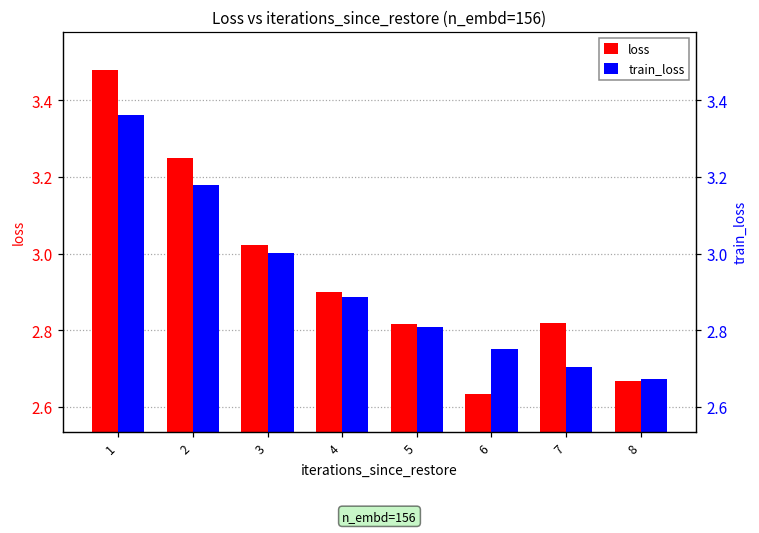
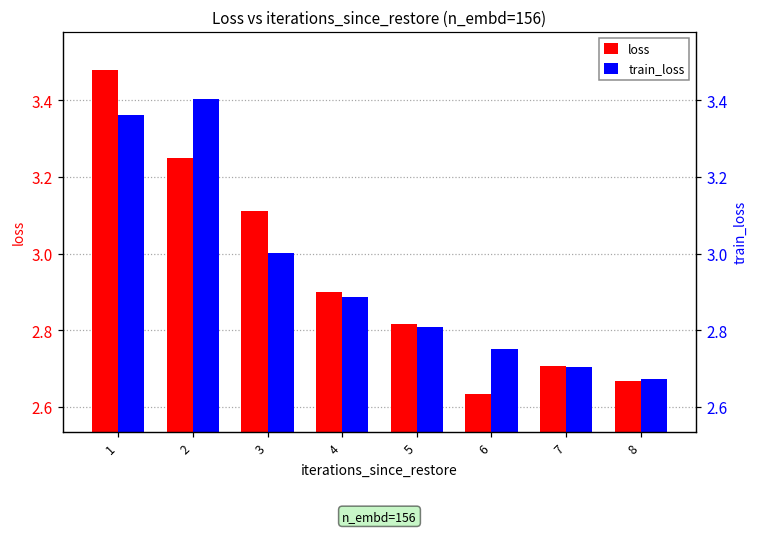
train_loss, 2: 3.18 -> 3.40
loss, 3: 3.02 -> 3.11
loss, 7: 2.82 -> 2.71
